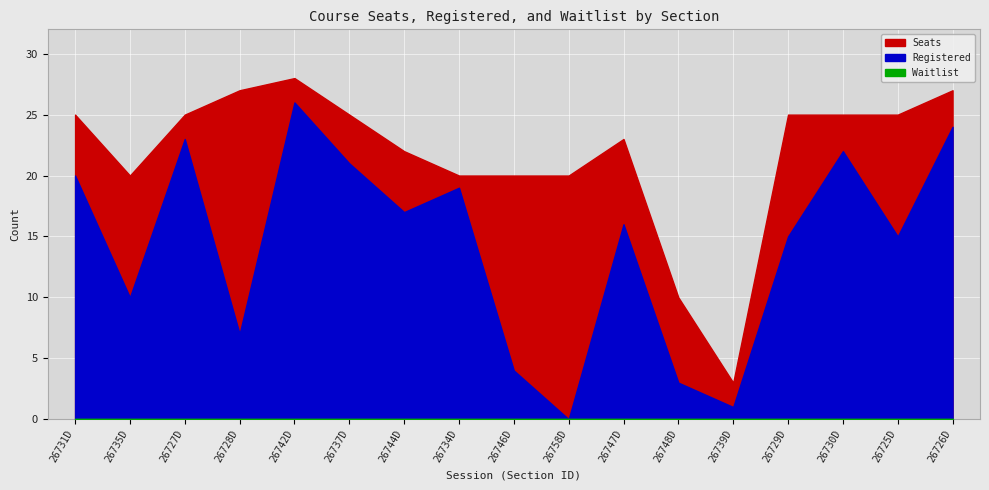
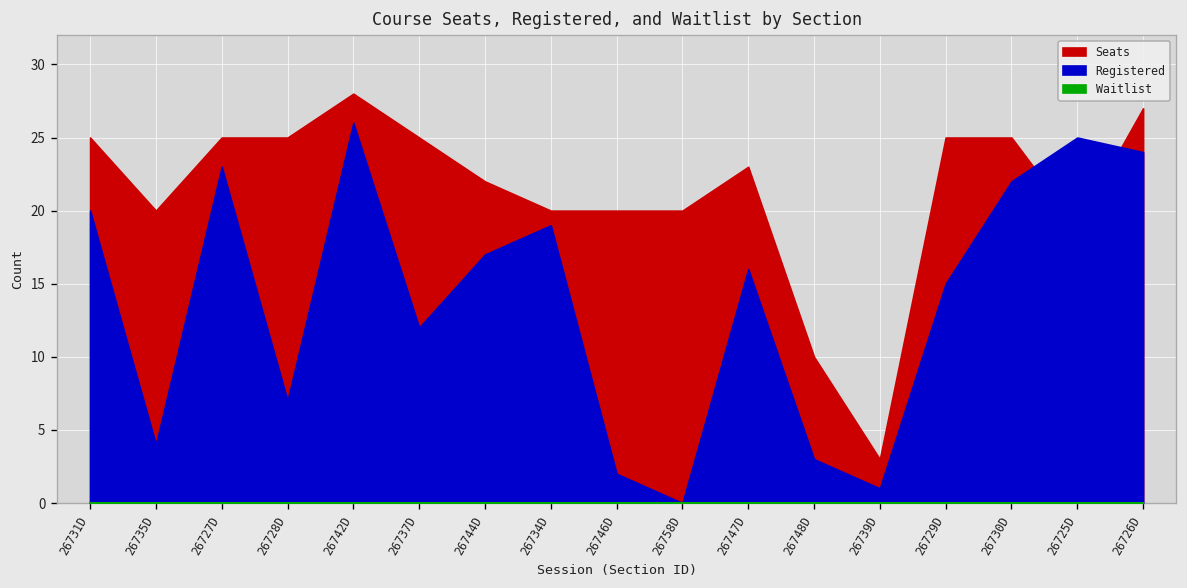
Registered, 26735D: 10 -> 4
Seats, 26728D: 27 -> 25
Registered, 26737D: 21 -> 12
Registered, 26746D: 4 -> 2
Seats, 26725D: 25 -> 19
Registered, 26725D: 15 -> 25
